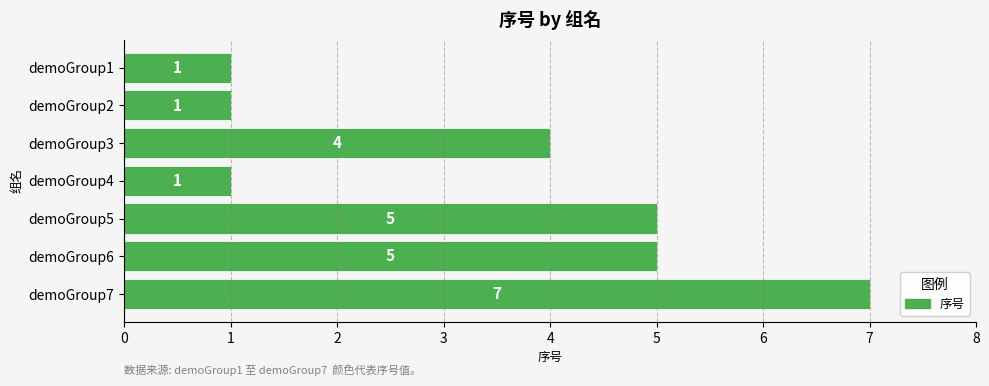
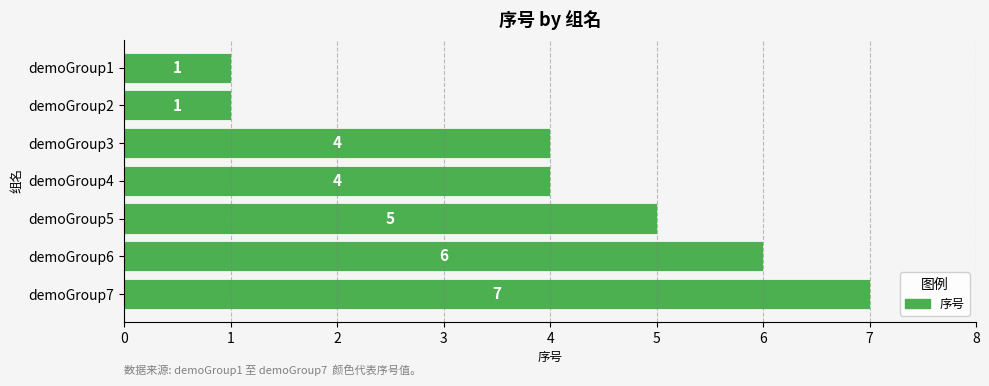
demoGroup4: 1 -> 4
demoGroup6: 5 -> 6
